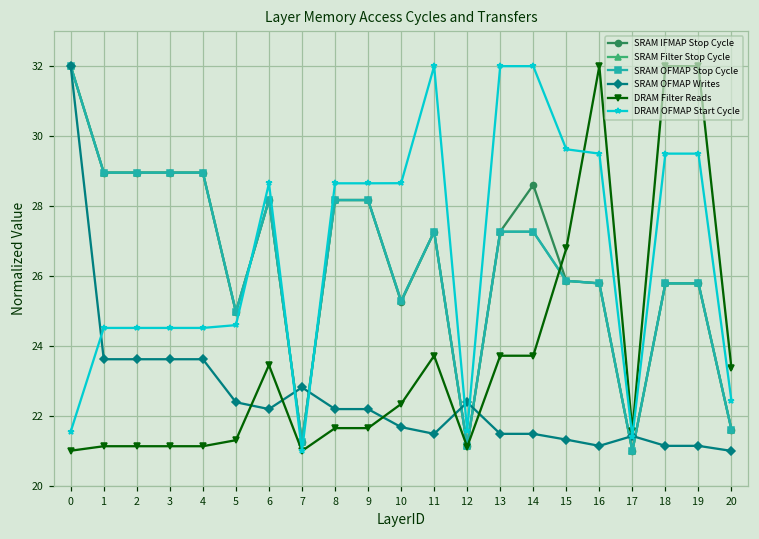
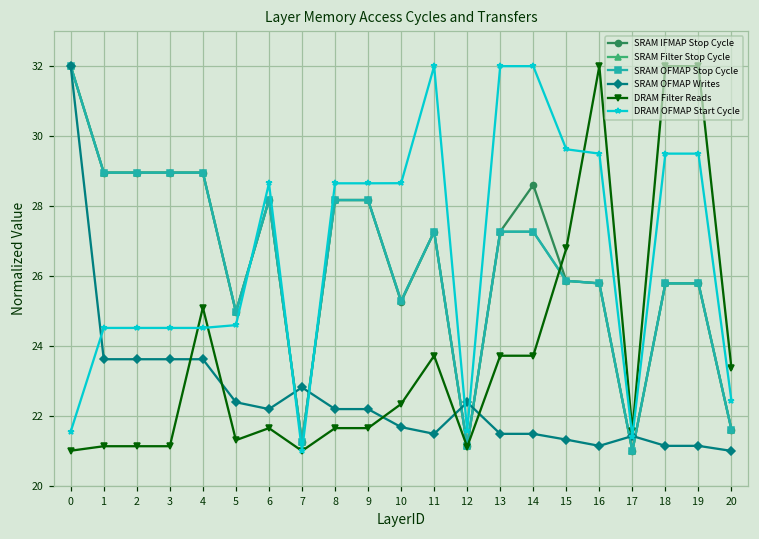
DRAM Filter Reads, 4: 21.1 -> 25.1
DRAM Filter Reads, 6: 23.5 -> 21.7
